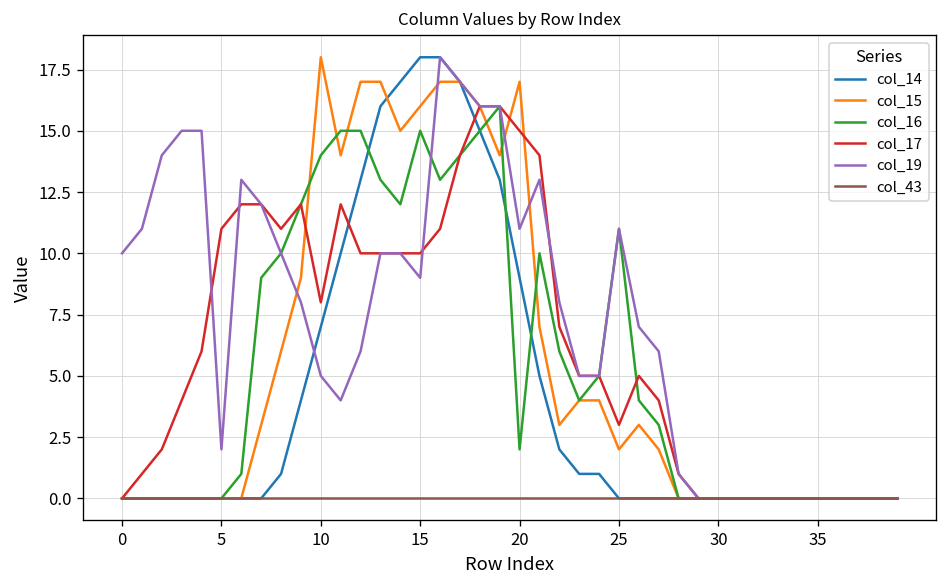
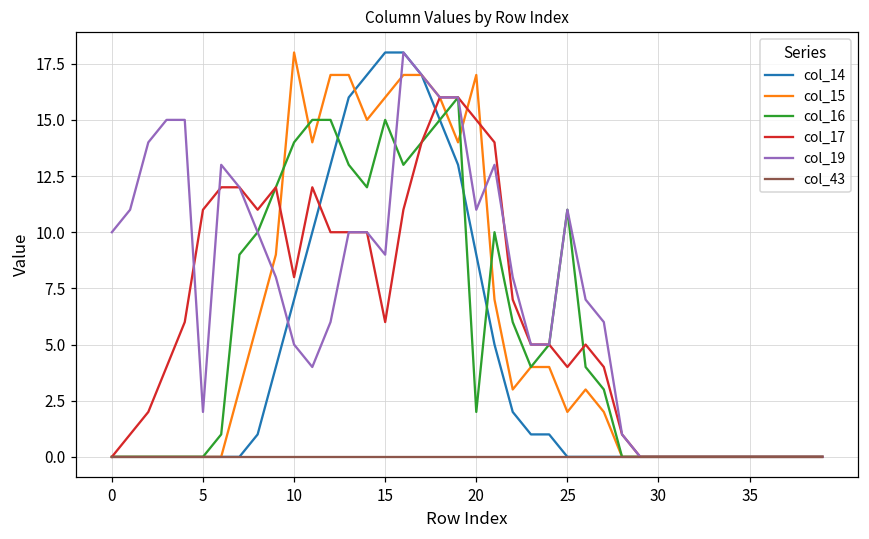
col_17, 15: 10 -> 6
col_17, 25: 3 -> 4
